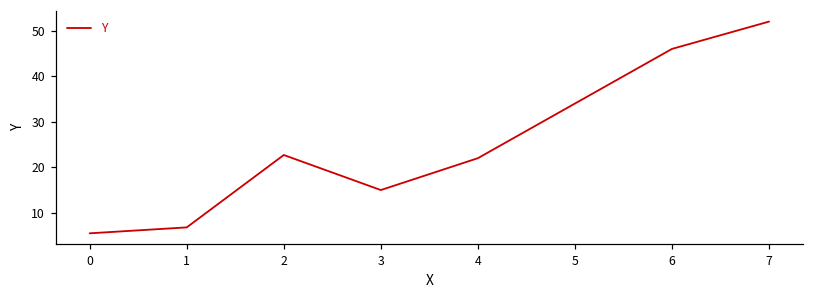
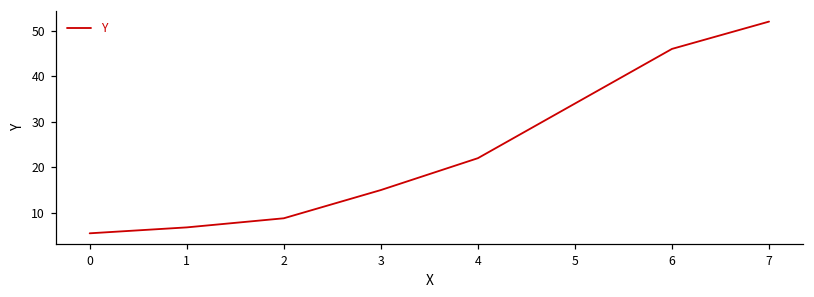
2: 23 -> 9
